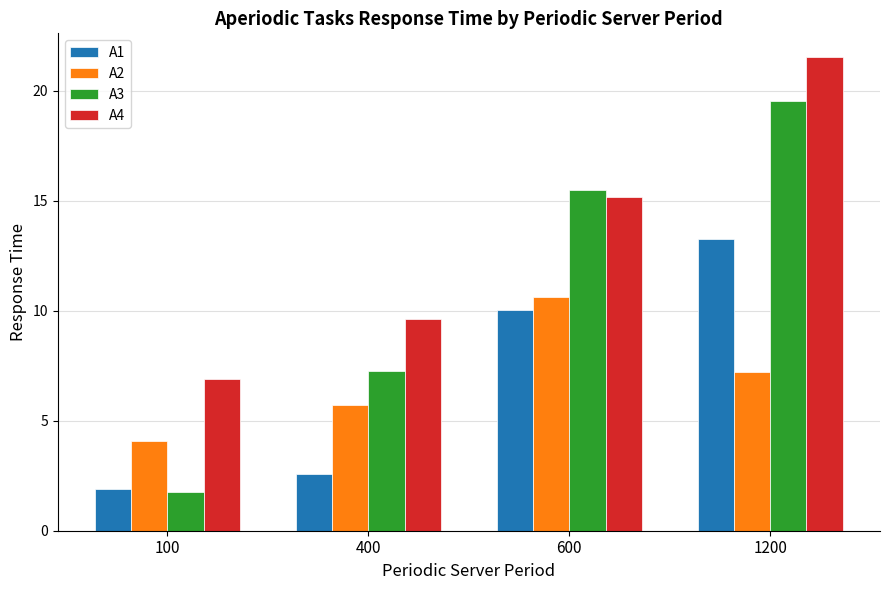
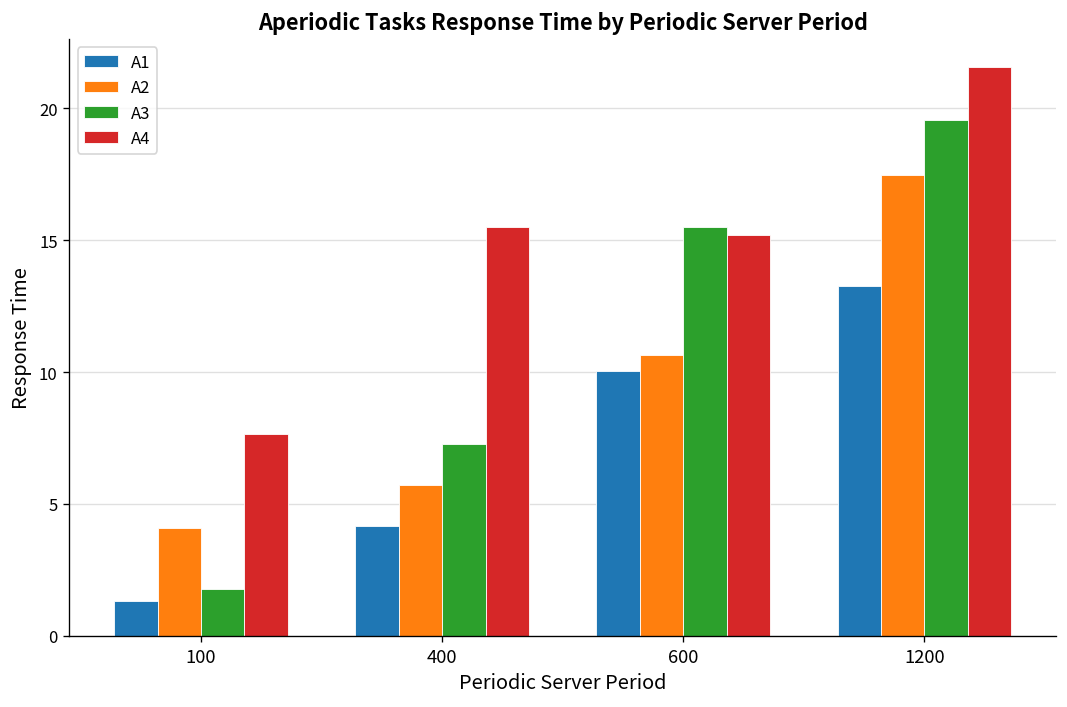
A1, 100: 1.9 -> 1.3
A4, 100: 6.9 -> 7.6
A1, 400: 2.6 -> 4.2
A4, 400: 9.6 -> 15.5
A2, 1200: 7.2 -> 17.5
